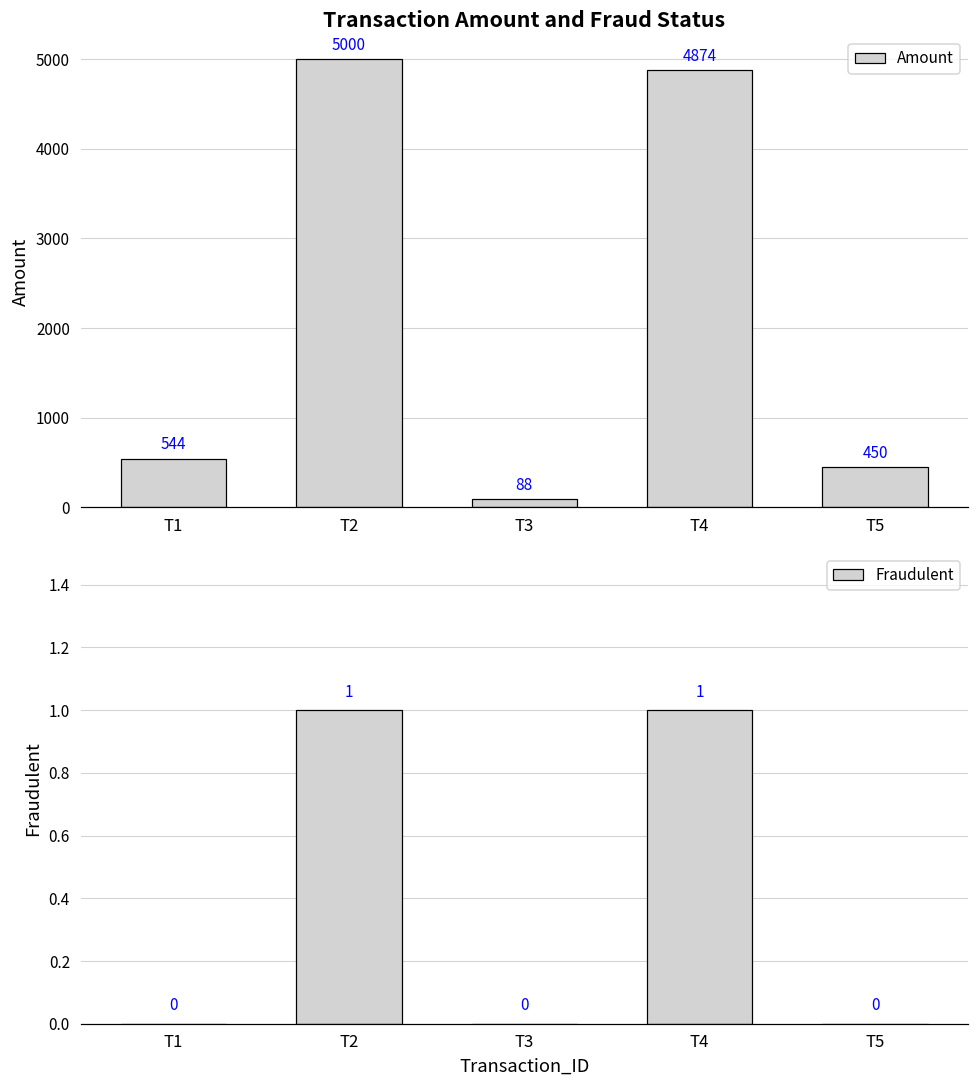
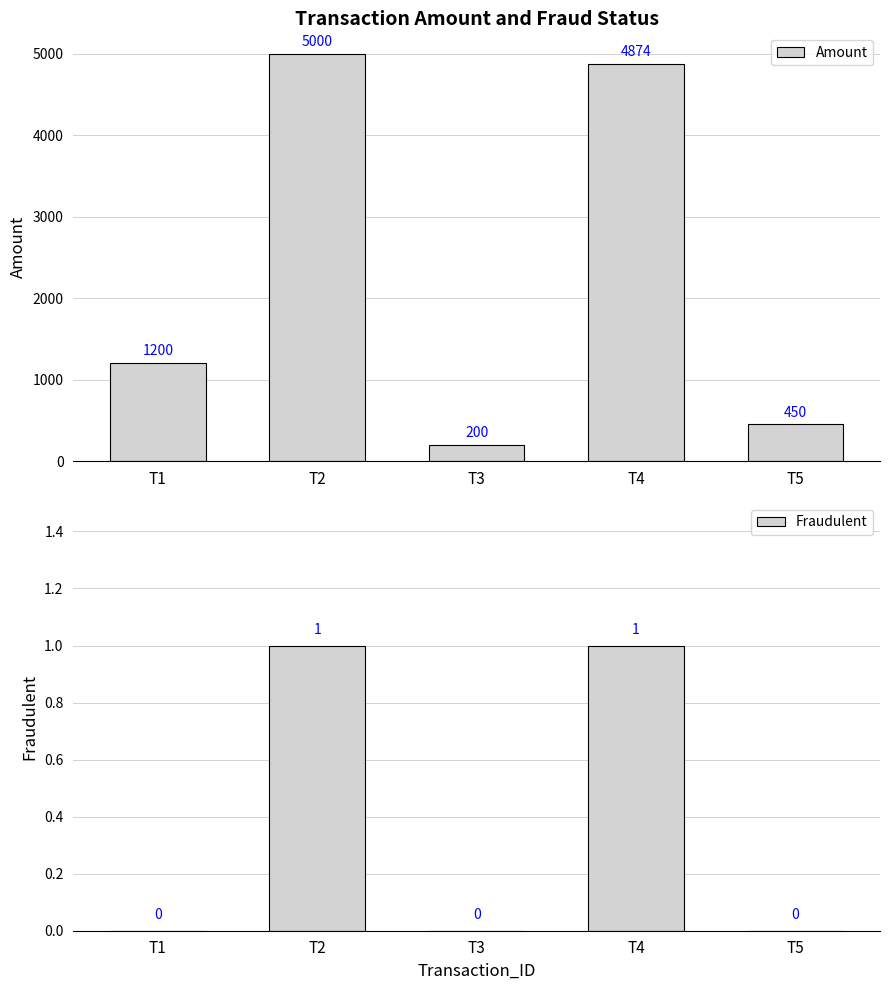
Transaction Amount and Fraud Status, T1: 544 -> 1200
Transaction Amount and Fraud Status, T3: 88 -> 200
